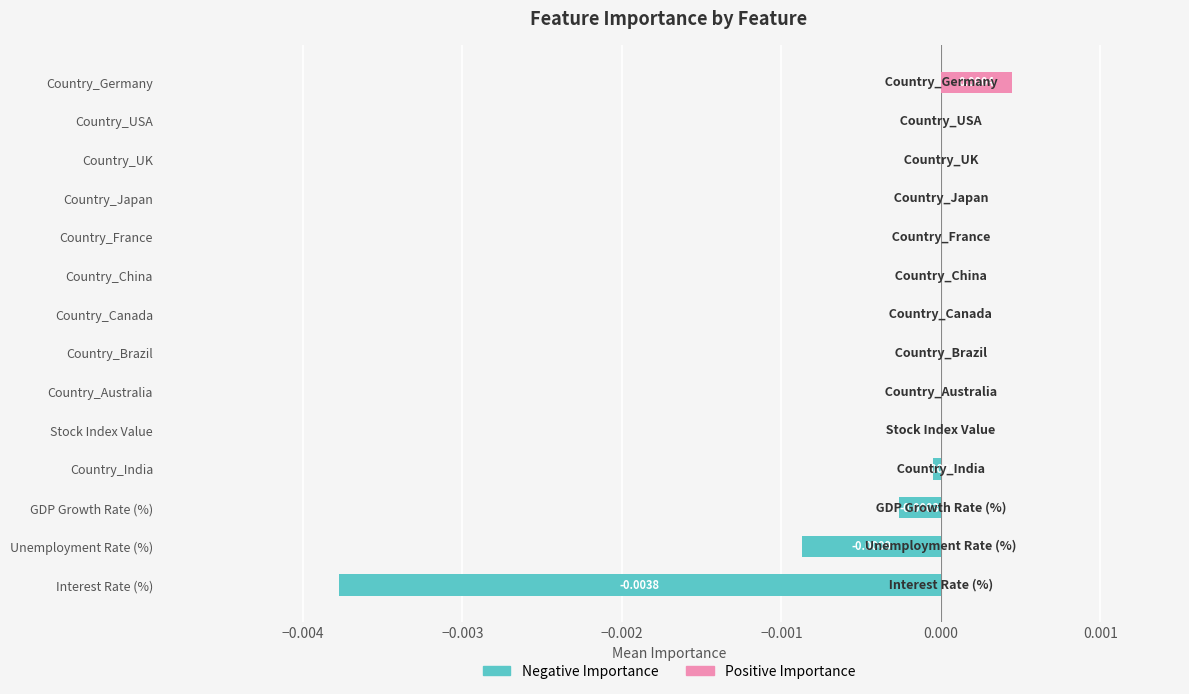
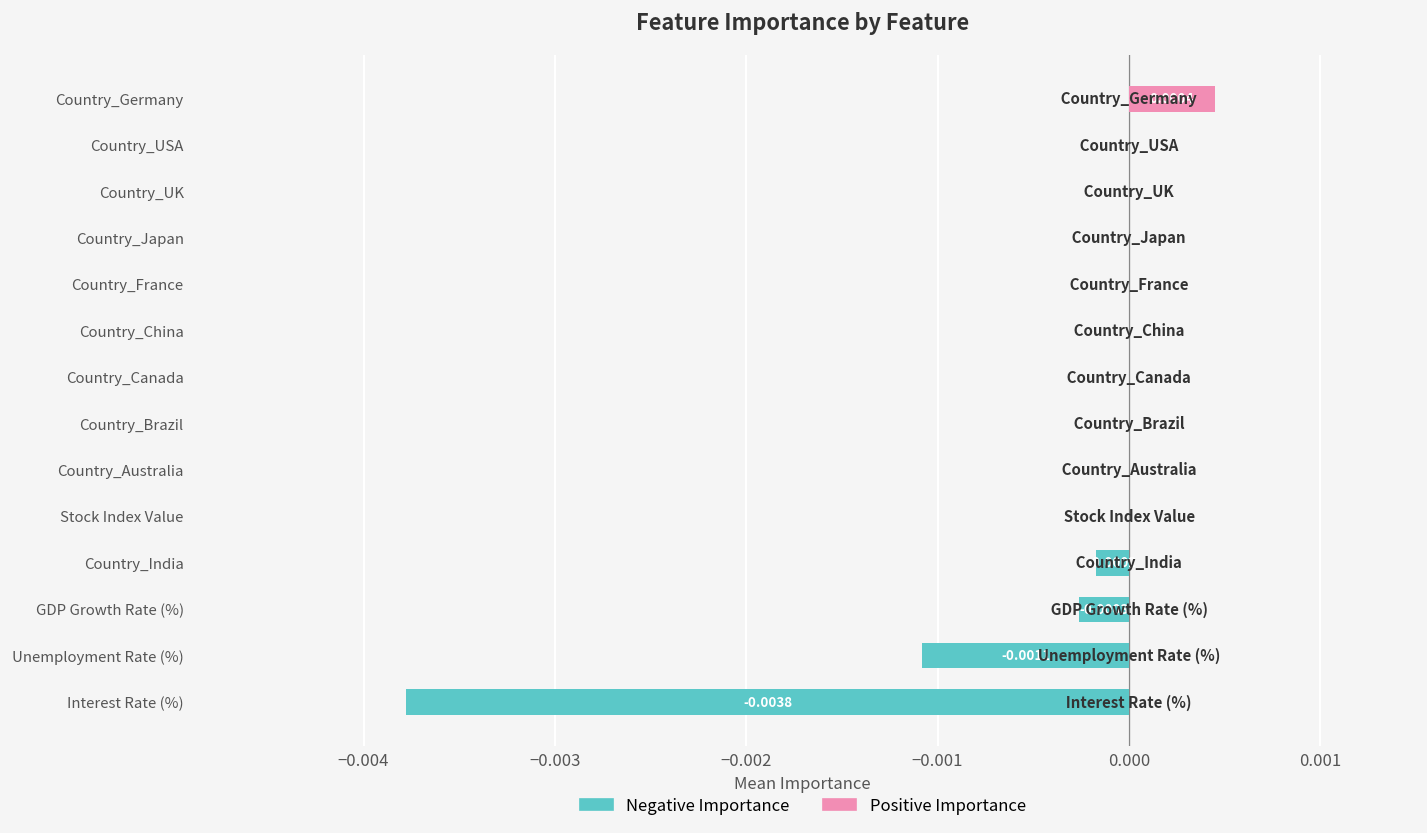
Negative Importance, Country_India: -0.0000 -> -0.0002
Negative Importance, Unemployment Rate (%): -0.00087 -> -0.00108
